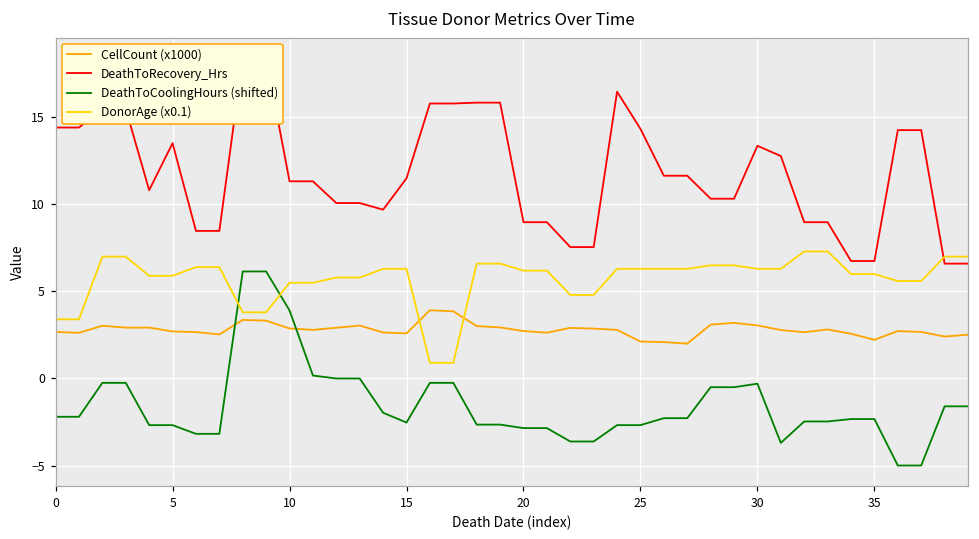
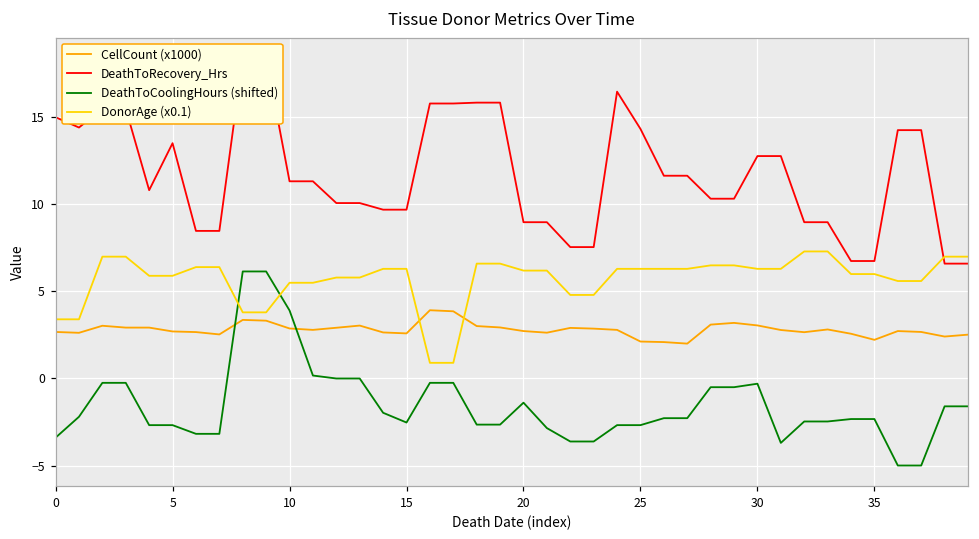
DeathToRecovery_Hrs, 0: 14.4 -> 15.0
DeathToCoolingHours (shifted), 0: -2.2 -> -3.4
DeathToRecovery_Hrs, 15: 11.5 -> 9.7
DeathToCoolingHours (shifted), 20: -2.9 -> -1.4
DeathToRecovery_Hrs, 30: 13.4 -> 12.8
